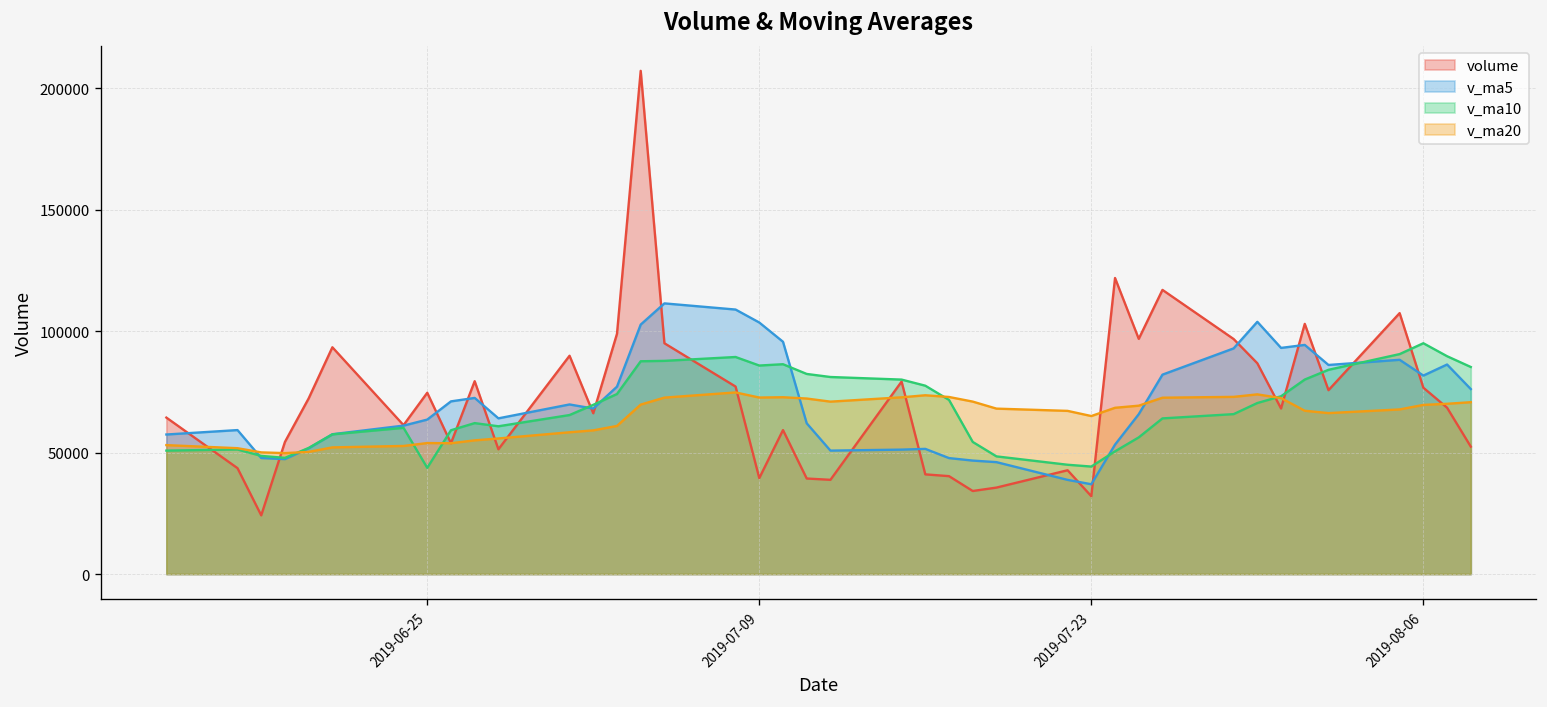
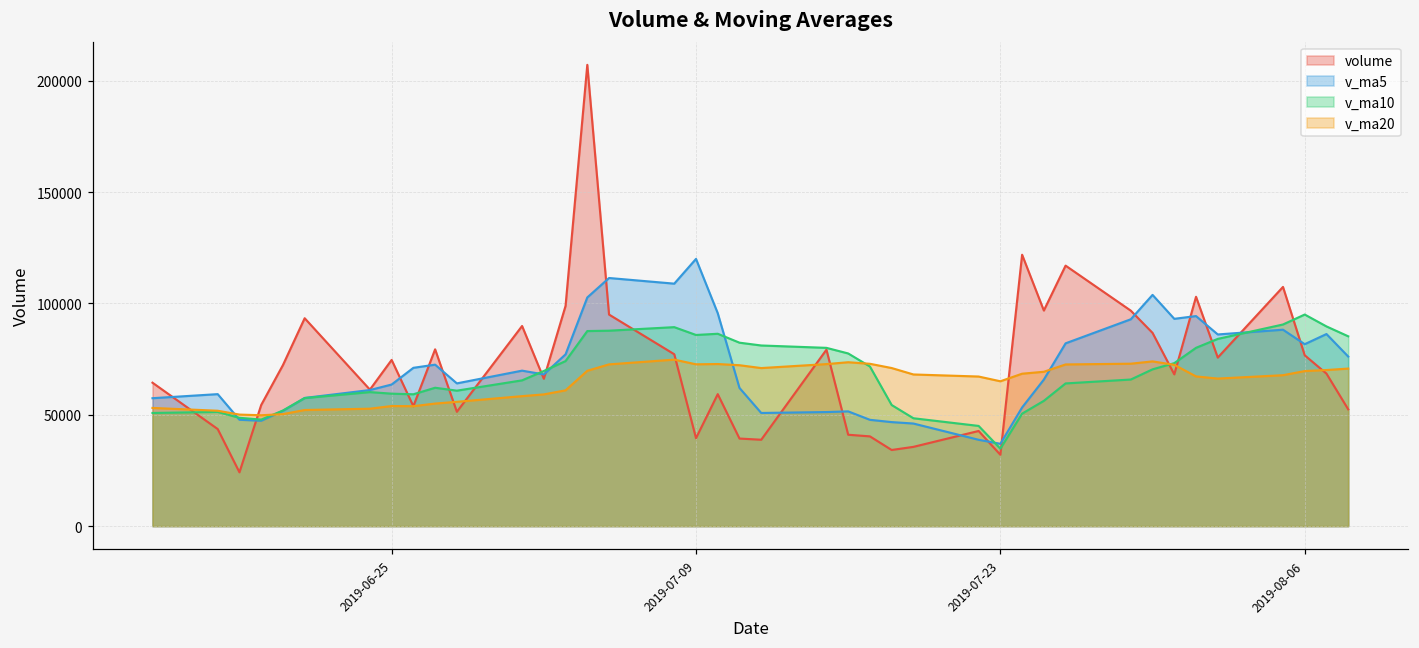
v_ma10, 2019-06-25: 44000 -> 59000
v_ma5, 2019-07-09: 104000 -> 120000
v_ma10, 2019-07-23: 44000 -> 35000
